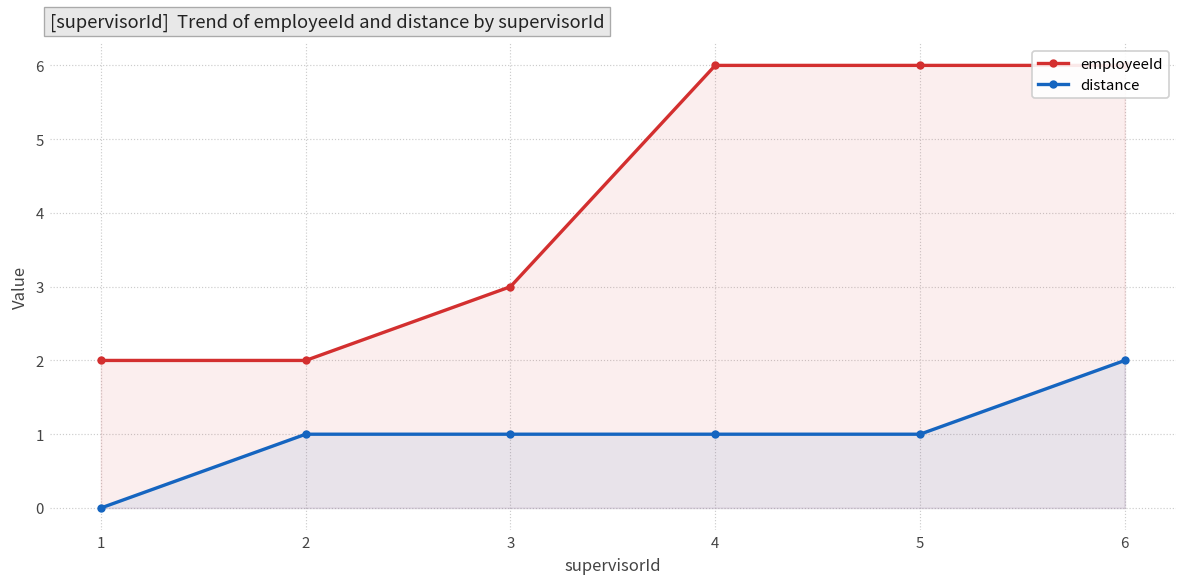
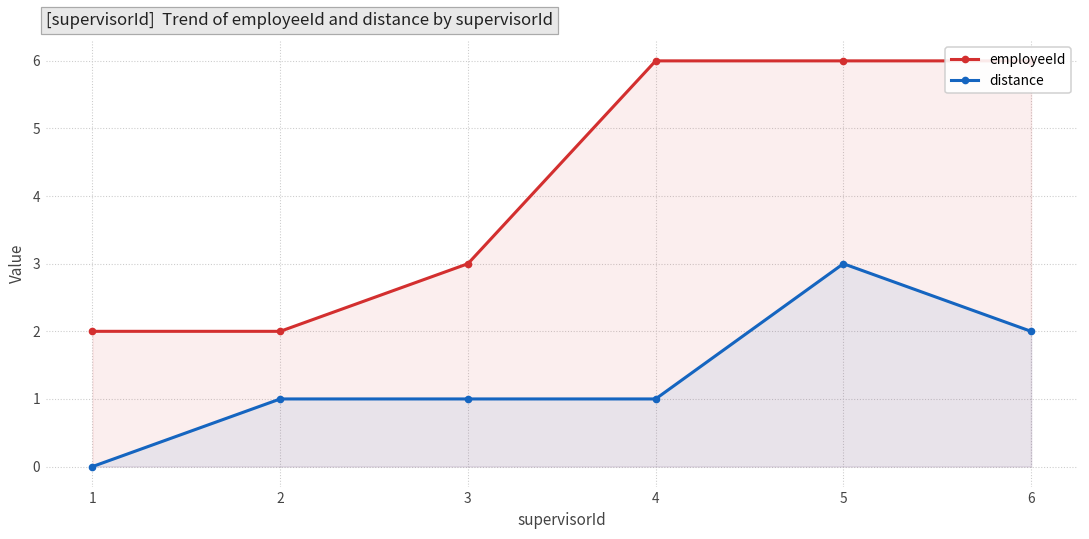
distance, 5: 1 -> 3
